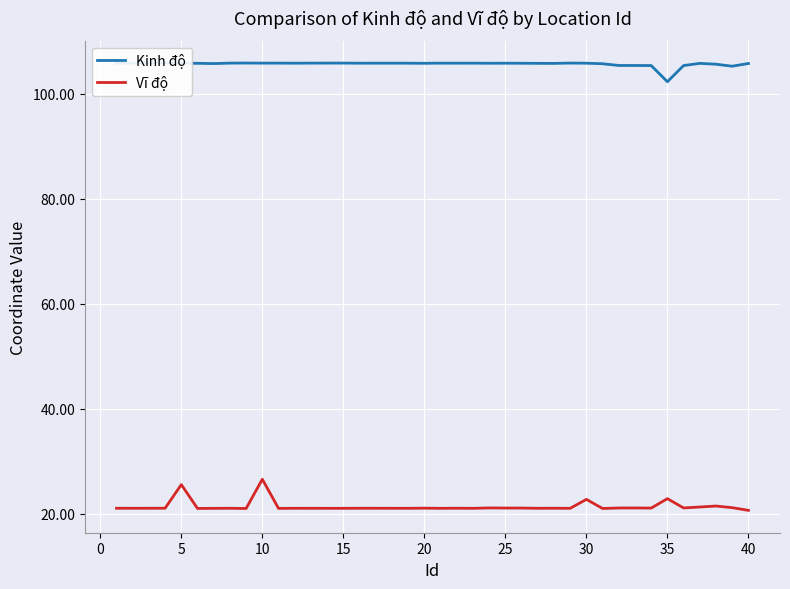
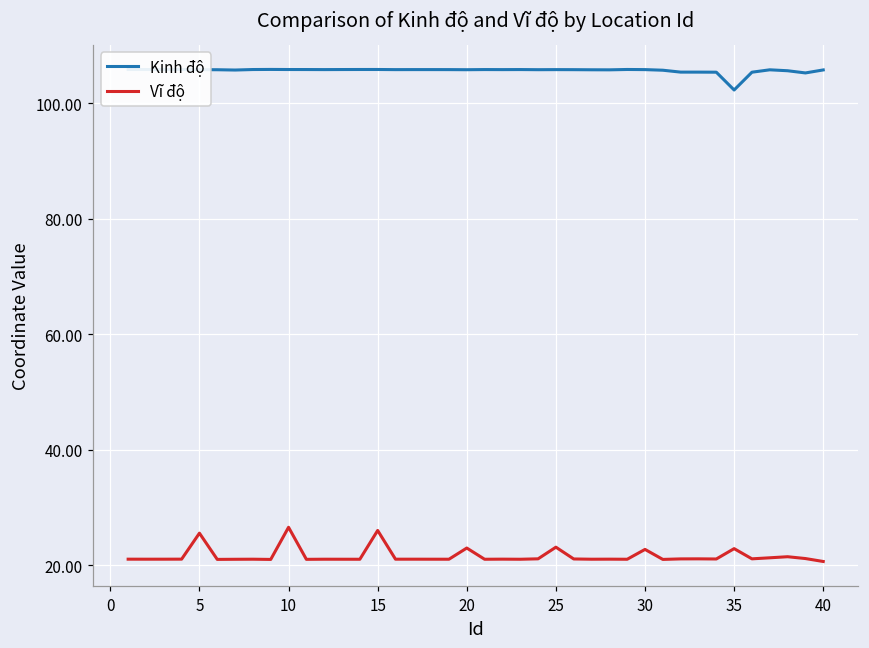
Vĩ độ, 15: 21 -> 26
Vĩ độ, 20: 21 -> 23
Vĩ độ, 25: 21 -> 23
